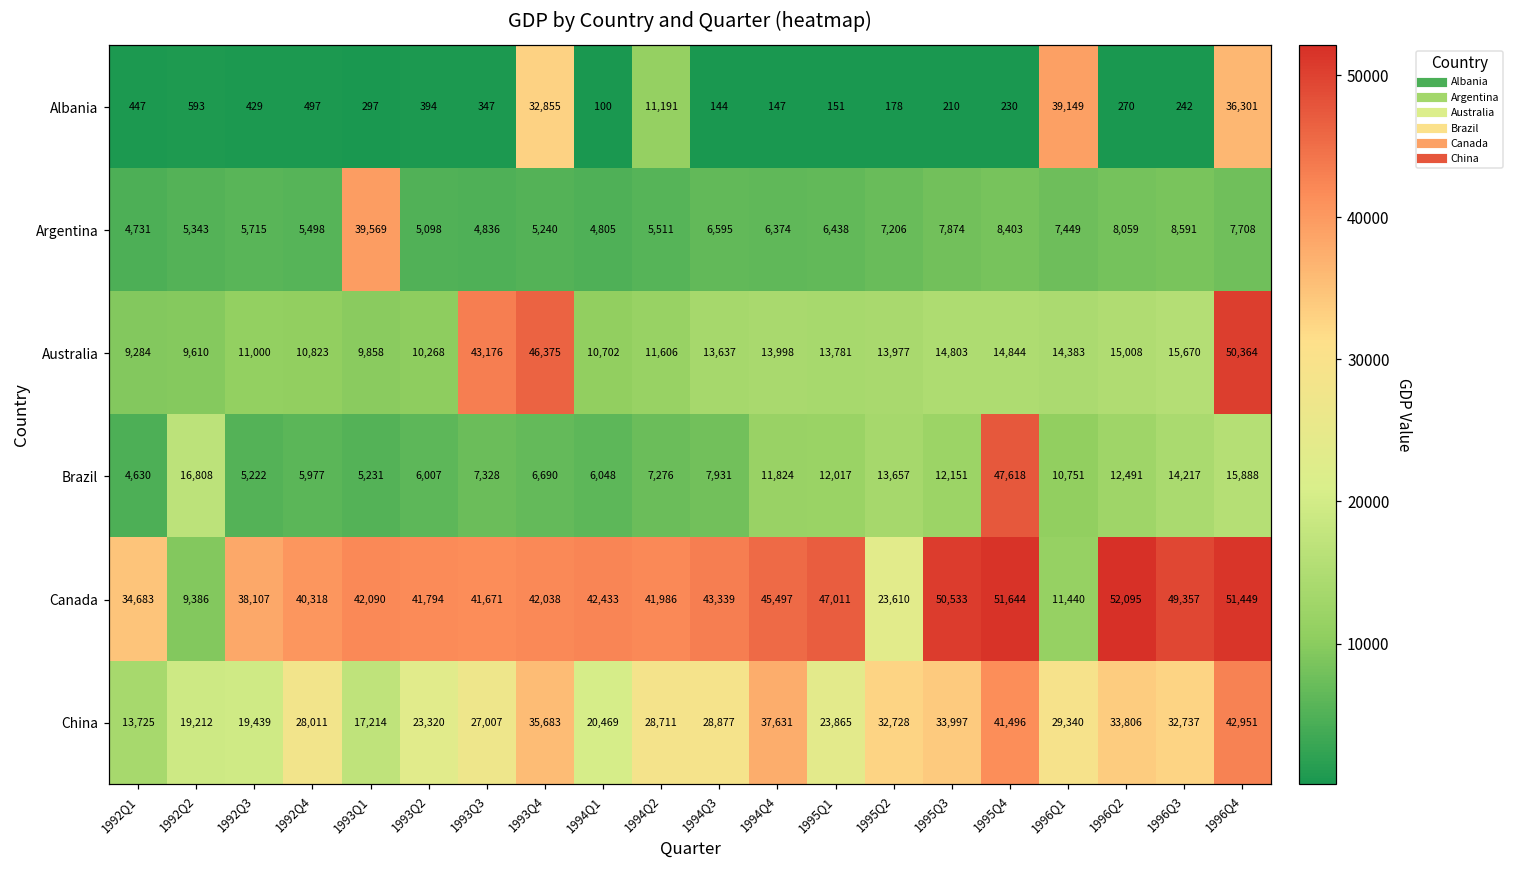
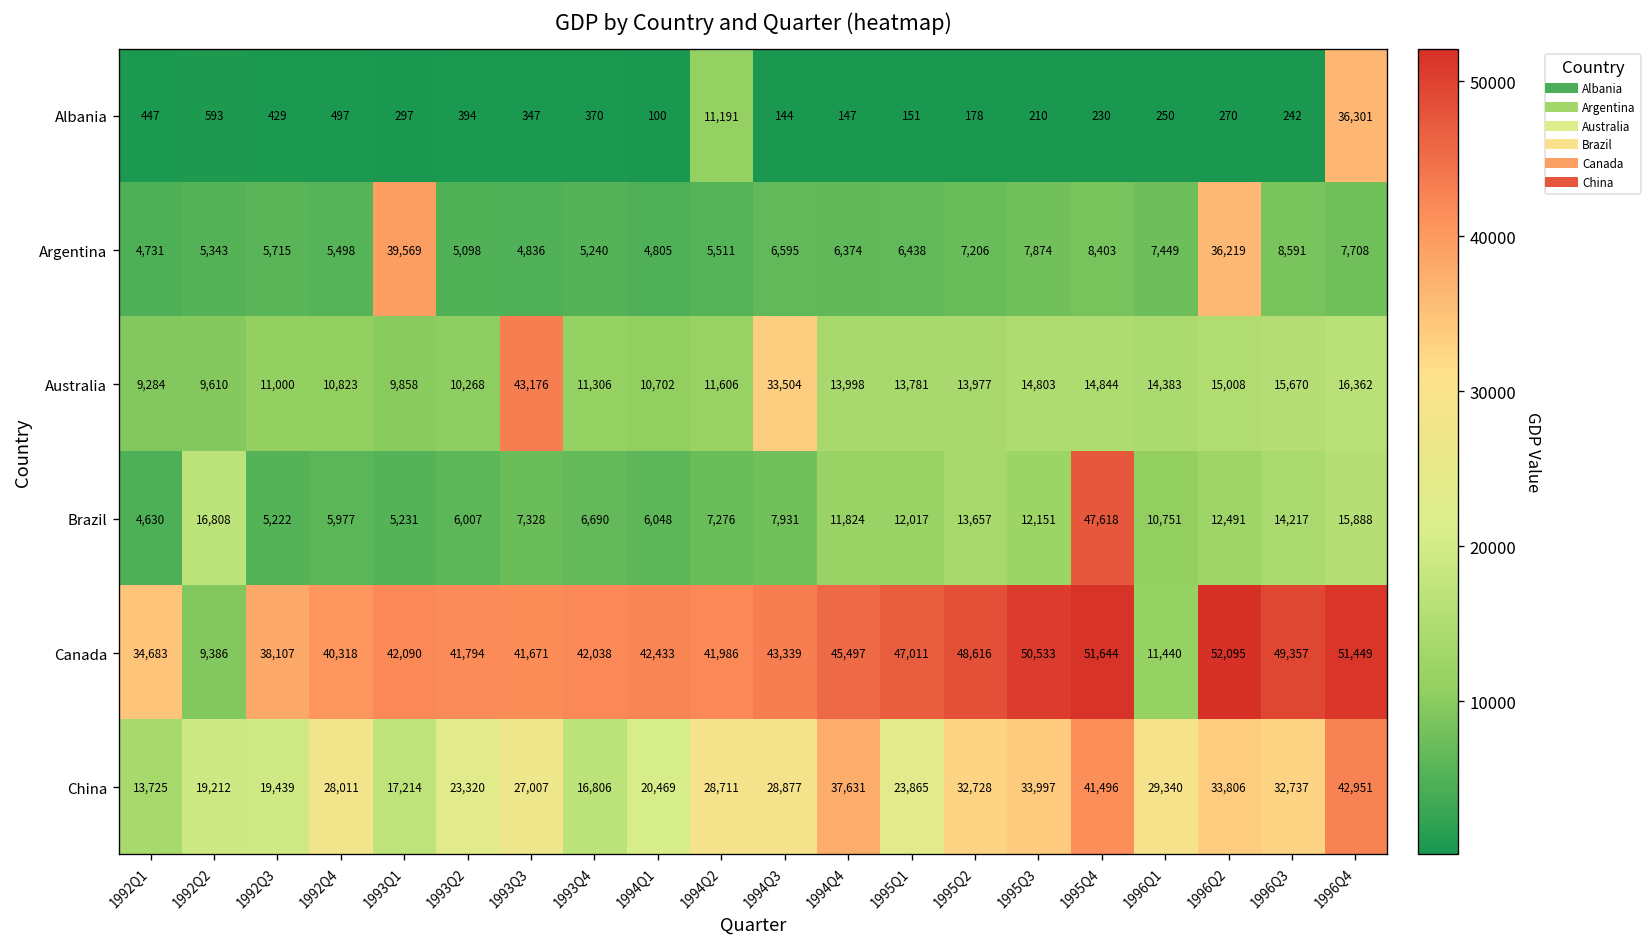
Albania, 1993Q4: 32,855 -> 370
Albania, 1996Q1: 39,149 -> 250
Argentina, 1996Q2: 8,059 -> 36,219
Australia, 1993Q4: 46,375 -> 11,306
Australia, 1994Q3: 13,637 -> 33,504
Australia, 1996Q4: 50,364 -> 16,362
Canada, 1995Q2: 23,610 -> 48,616
China, 1993Q4: 35,683 -> 16,806
